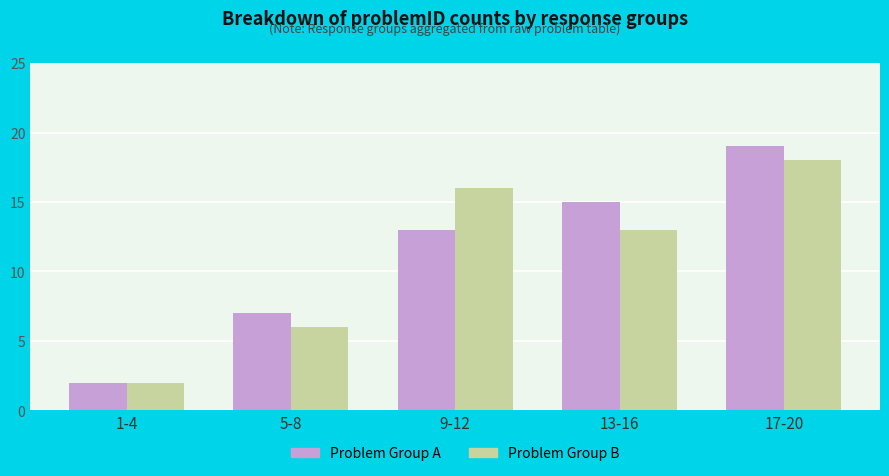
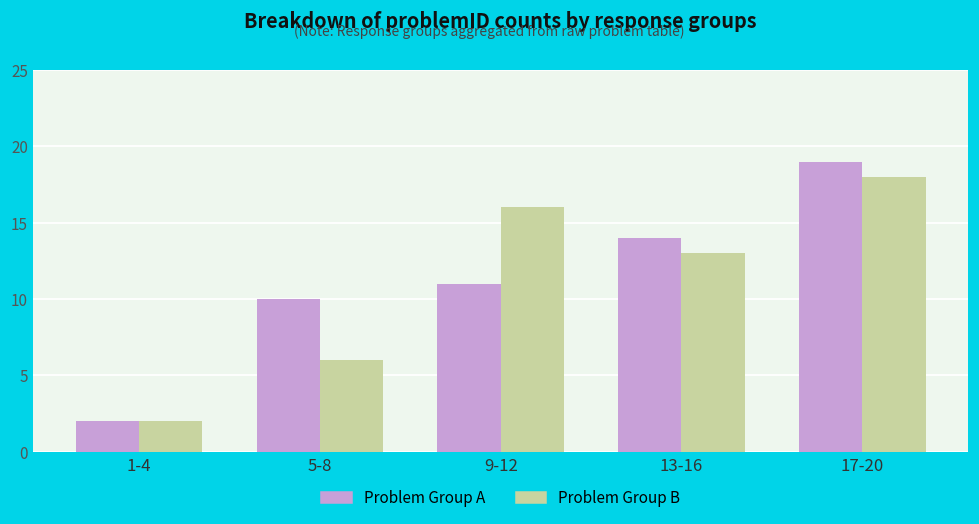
Problem Group A, 5-8: 7 -> 10
Problem Group A, 9-12: 13 -> 11
Problem Group A, 13-16: 15 -> 14
